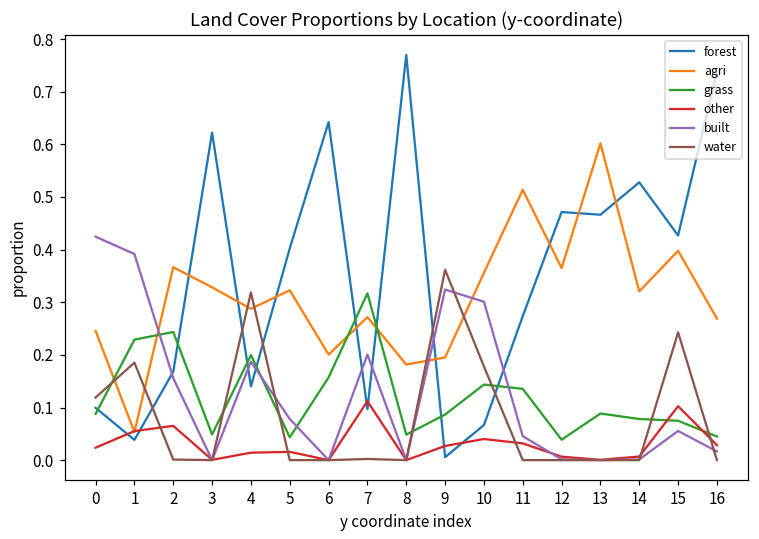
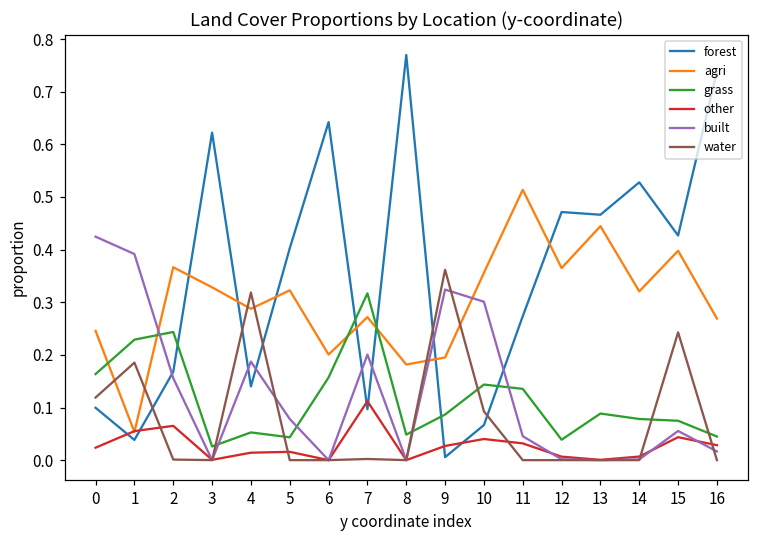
grass, 0: 0.09 -> 0.16
grass, 3: 0.05 -> 0.03
grass, 4: 0.20 -> 0.05
water, 10: 0.18 -> 0.09
agri, 13: 0.60 -> 0.44
other, 15: 0.10 -> 0.04
